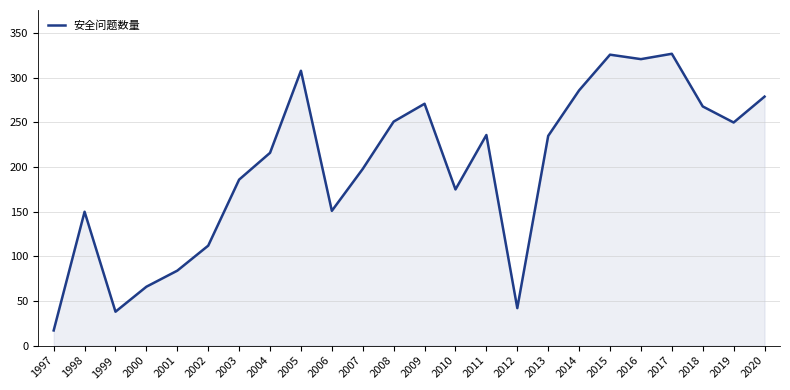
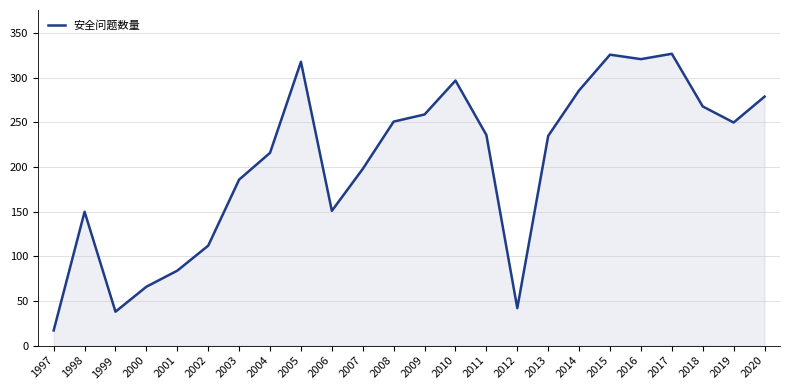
2005: 310 -> 320
2009: 270 -> 260
2010: 180 -> 300
